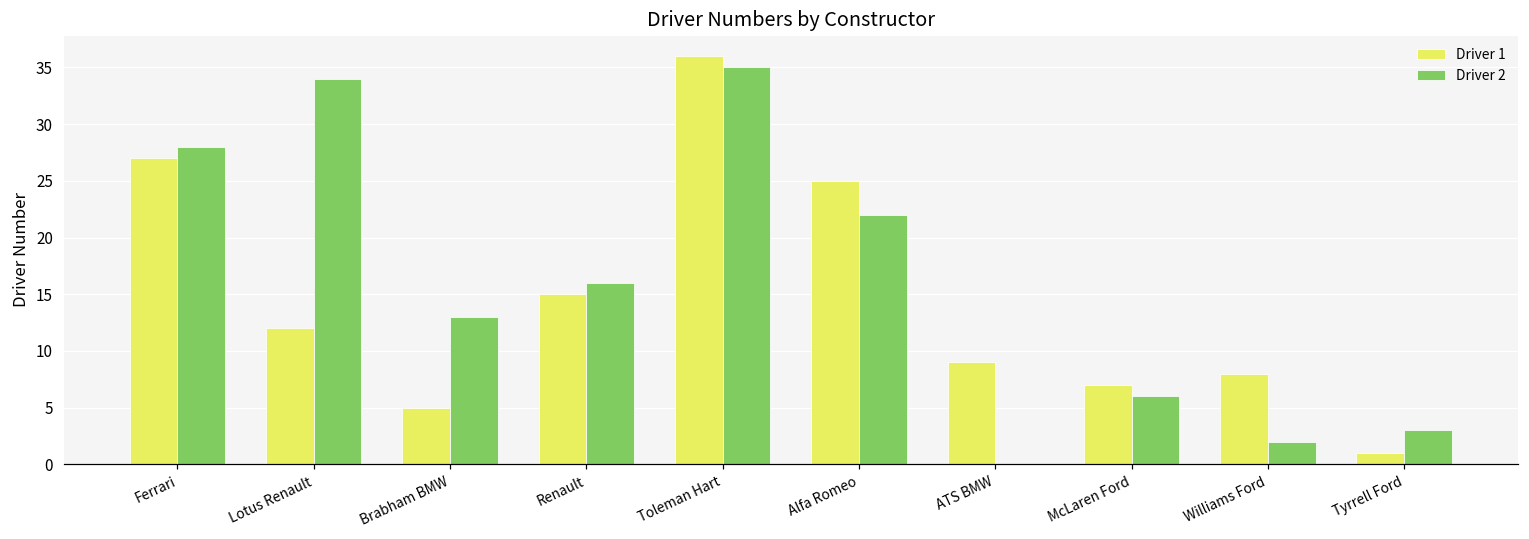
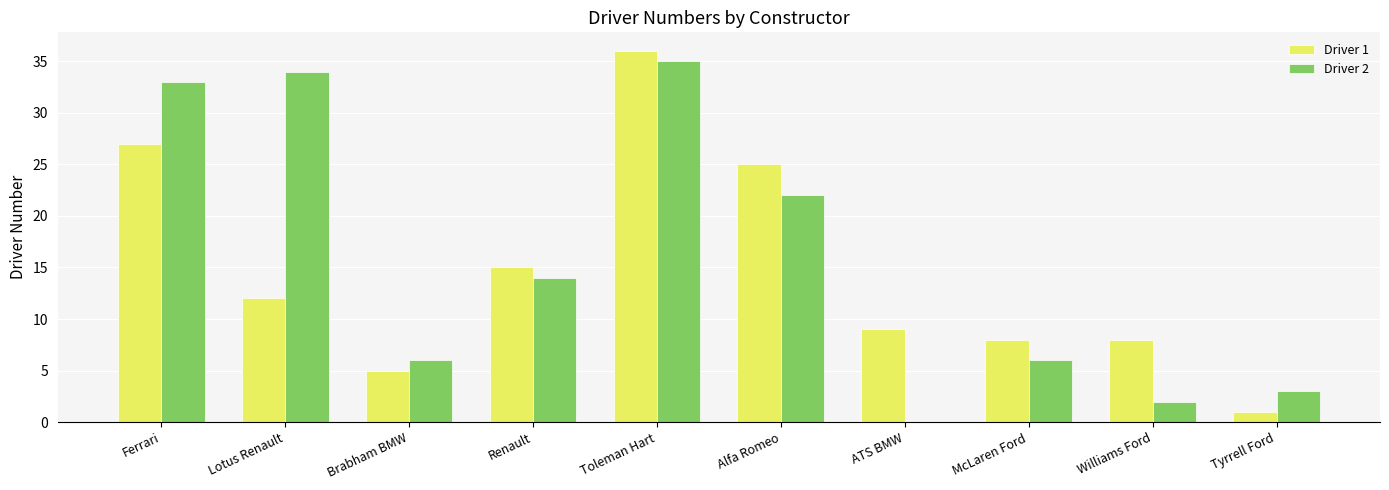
Driver 2, Ferrari: 28 -> 33
Driver 2, Brabham BMW: 13 -> 6
Driver 2, Renault: 16 -> 14
Driver 1, McLaren Ford: 7 -> 8
